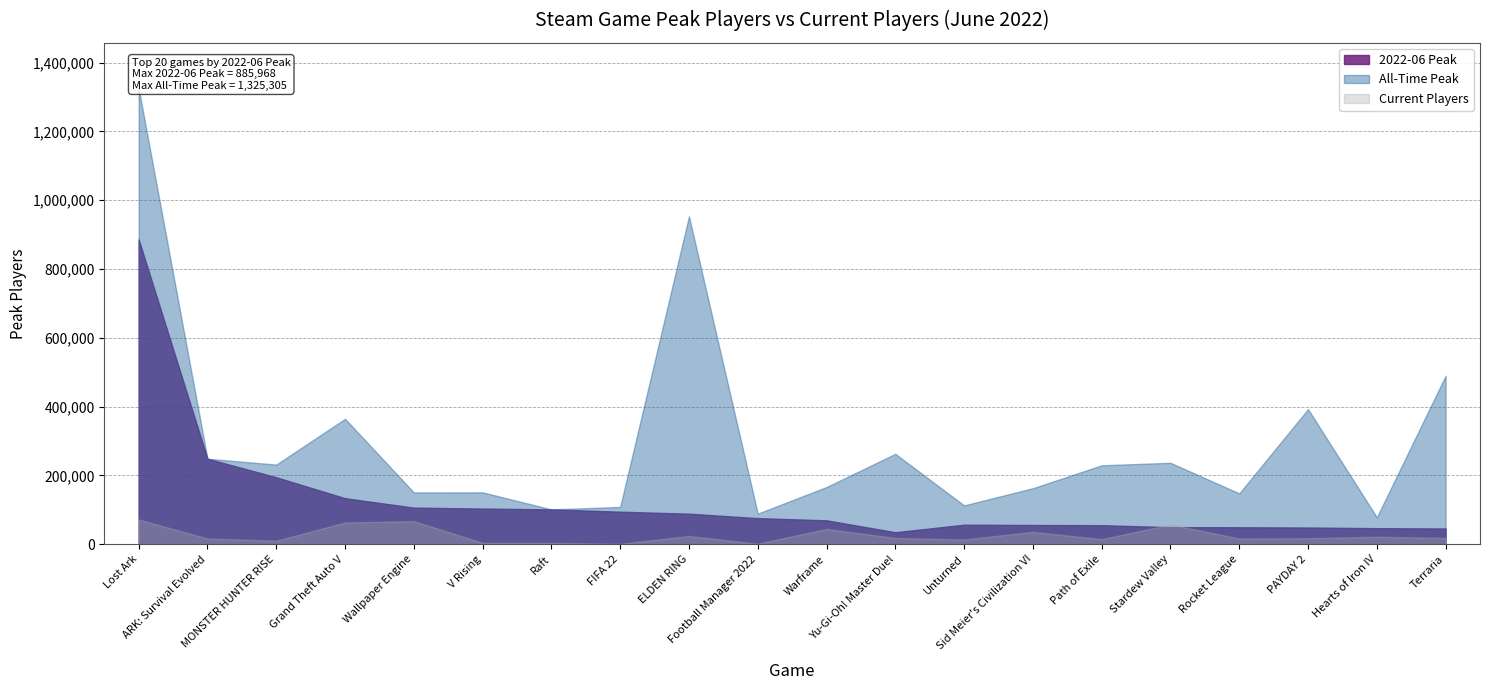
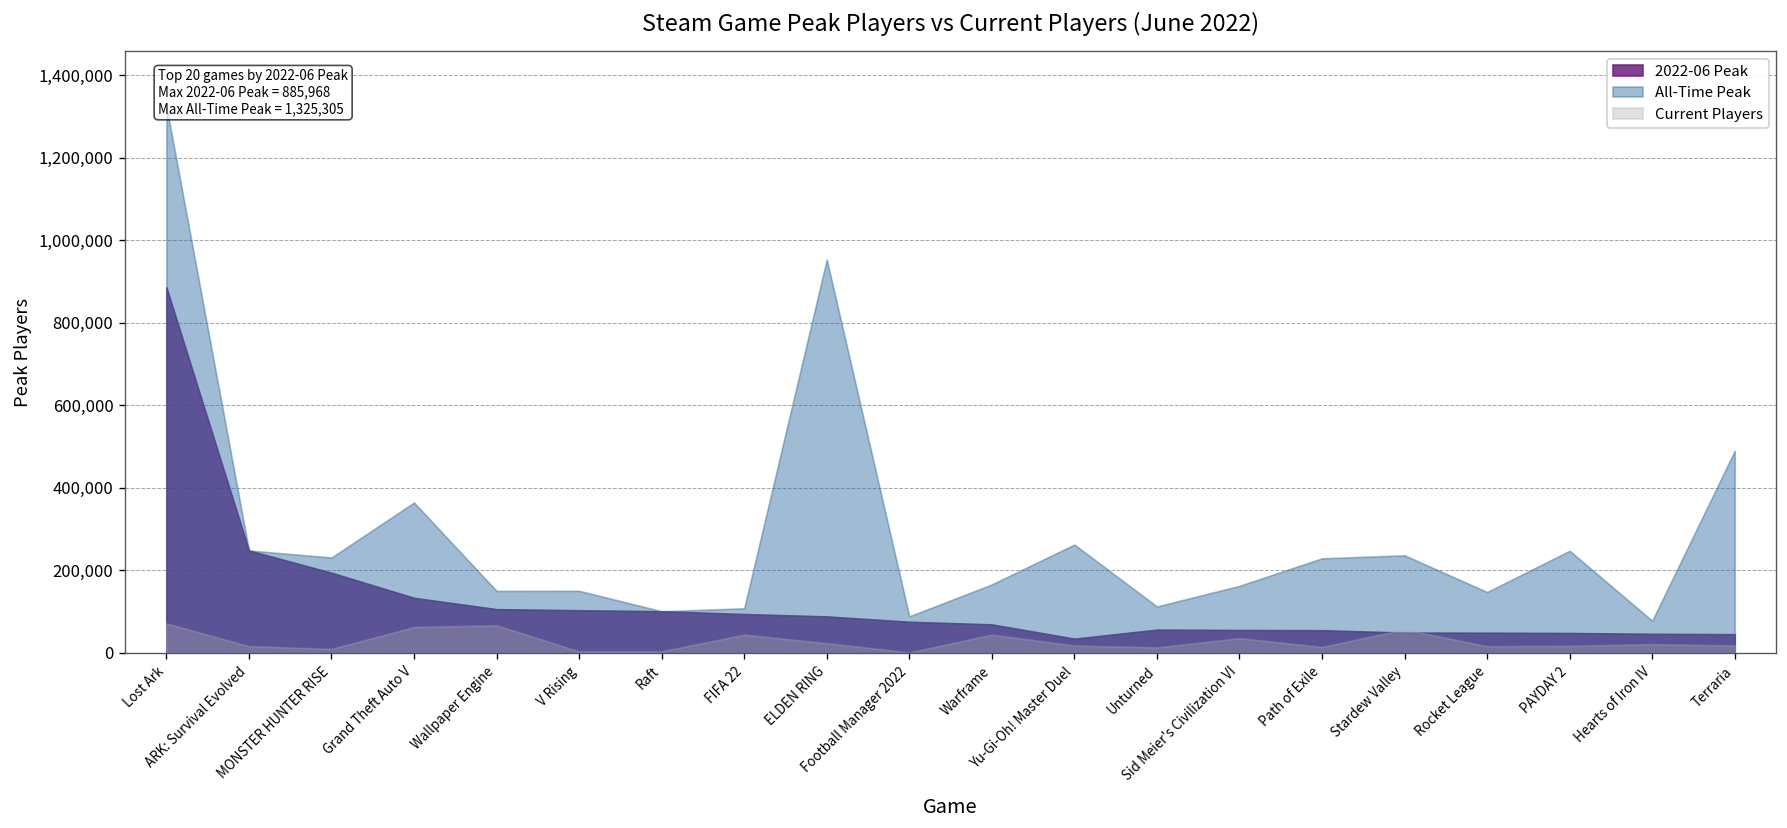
Current Players, FIFA 22: 0 -> 40,000
All-Time Peak, PAYDAY 2: 390,000 -> 250,000
